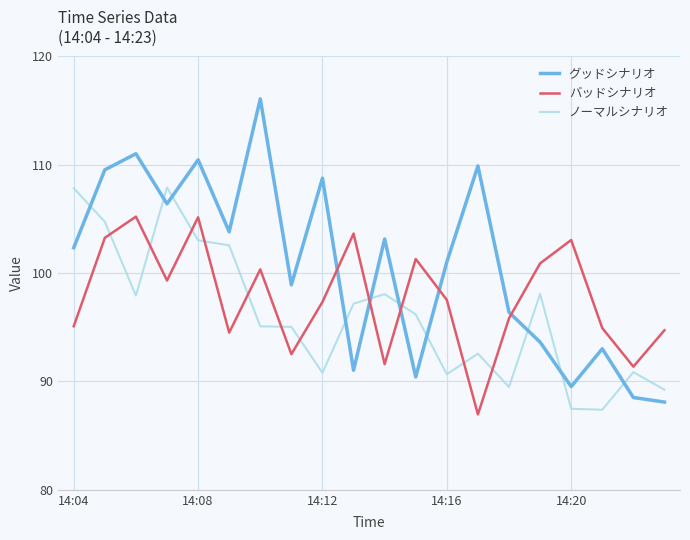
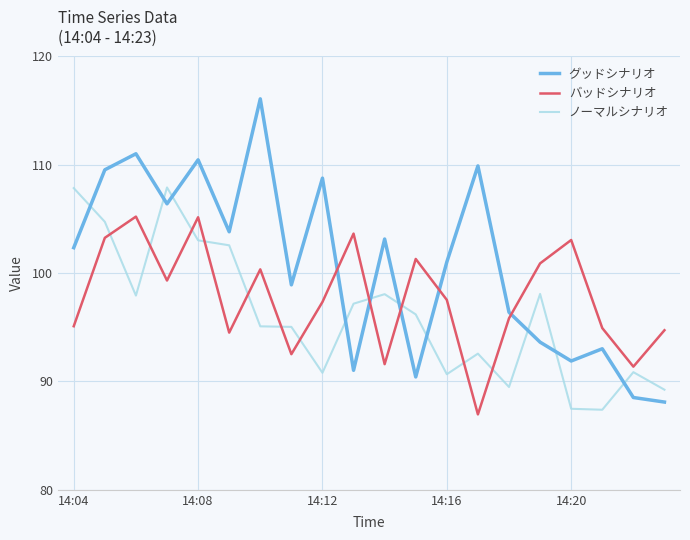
グッドシナリオ, 14:20: 89.5 -> 91.9
